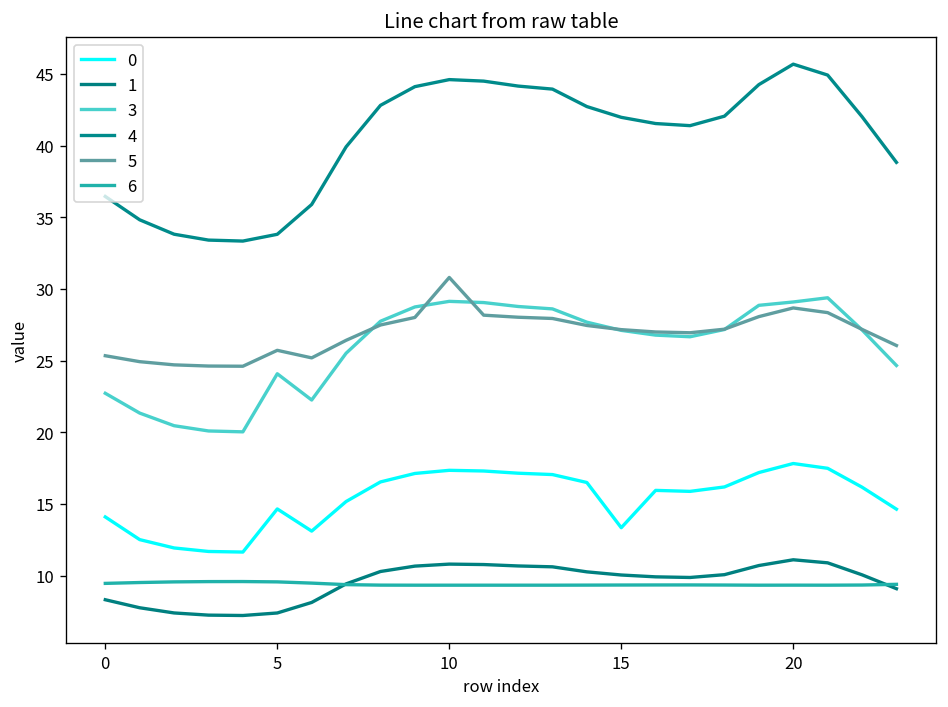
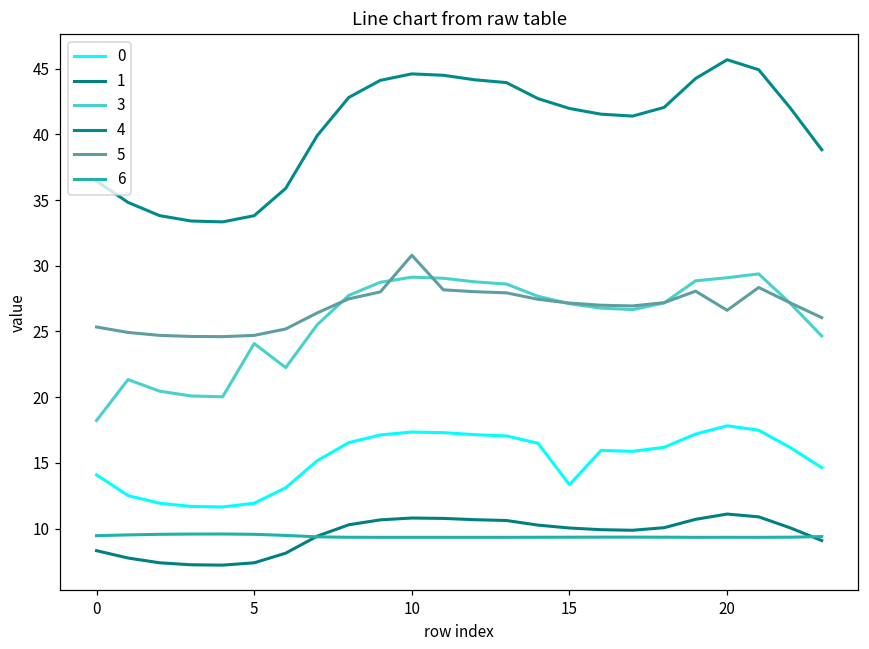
3, 0: 22.7 -> 18.2
0, 5: 14.7 -> 11.9
5, 5: 25.7 -> 24.7
5, 20: 28.7 -> 26.6
